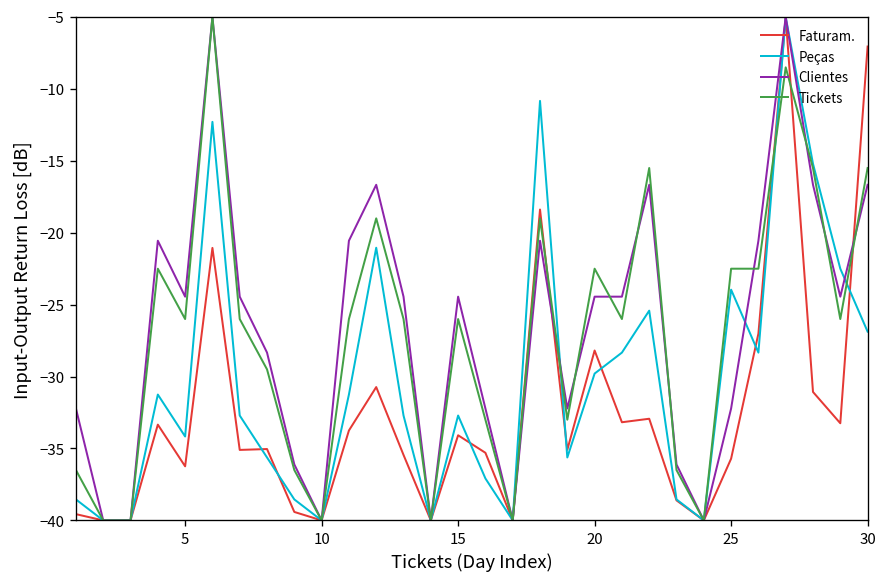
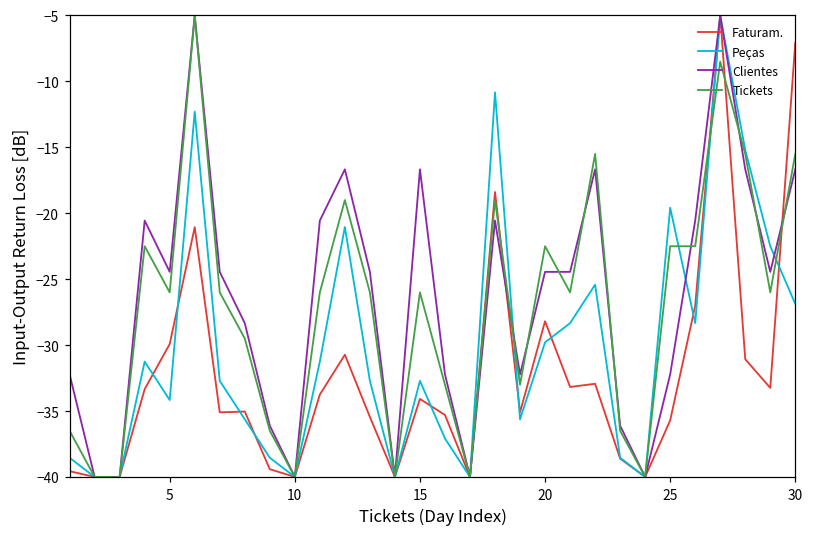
Faturam., 5: -36.2 -> -29.9
Clientes, 15: -24.4 -> -16.7
Peças, 25: -24.0 -> -19.6
